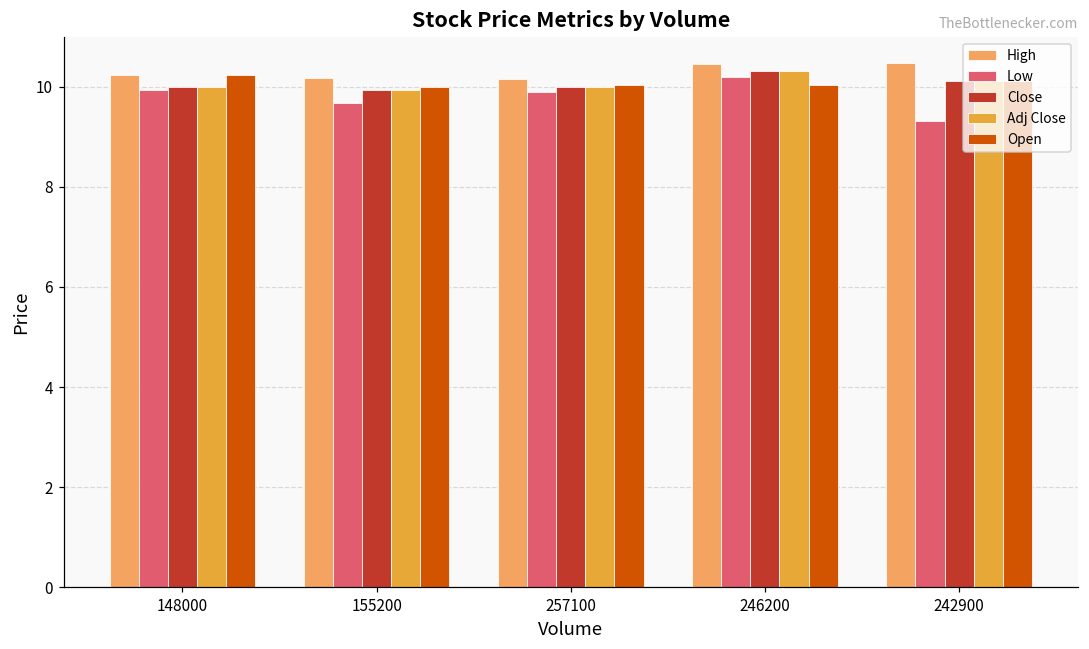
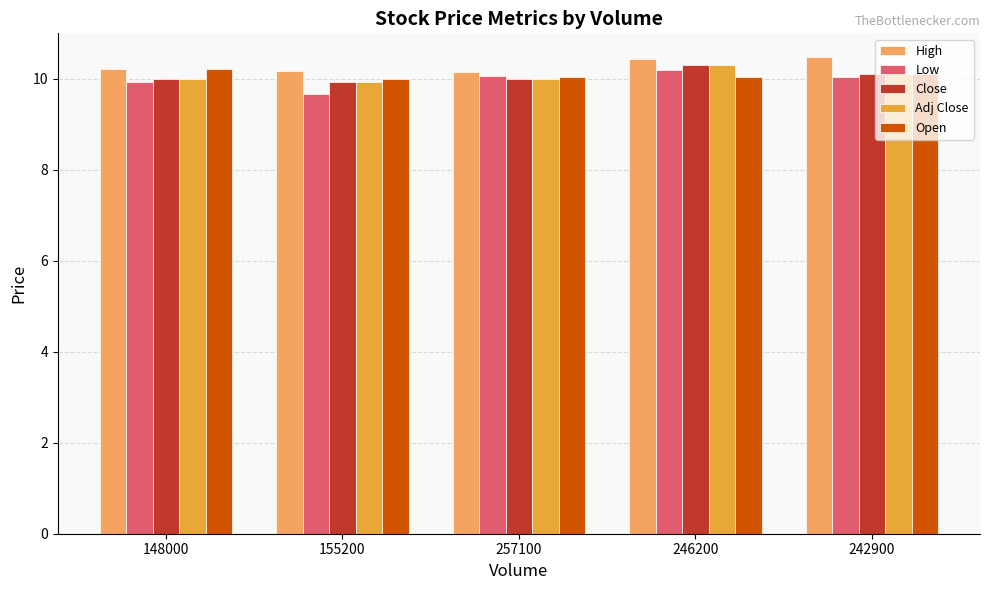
Low, 257100: 9.9 -> 10.1
Low, 242900: 9.3 -> 10.0
